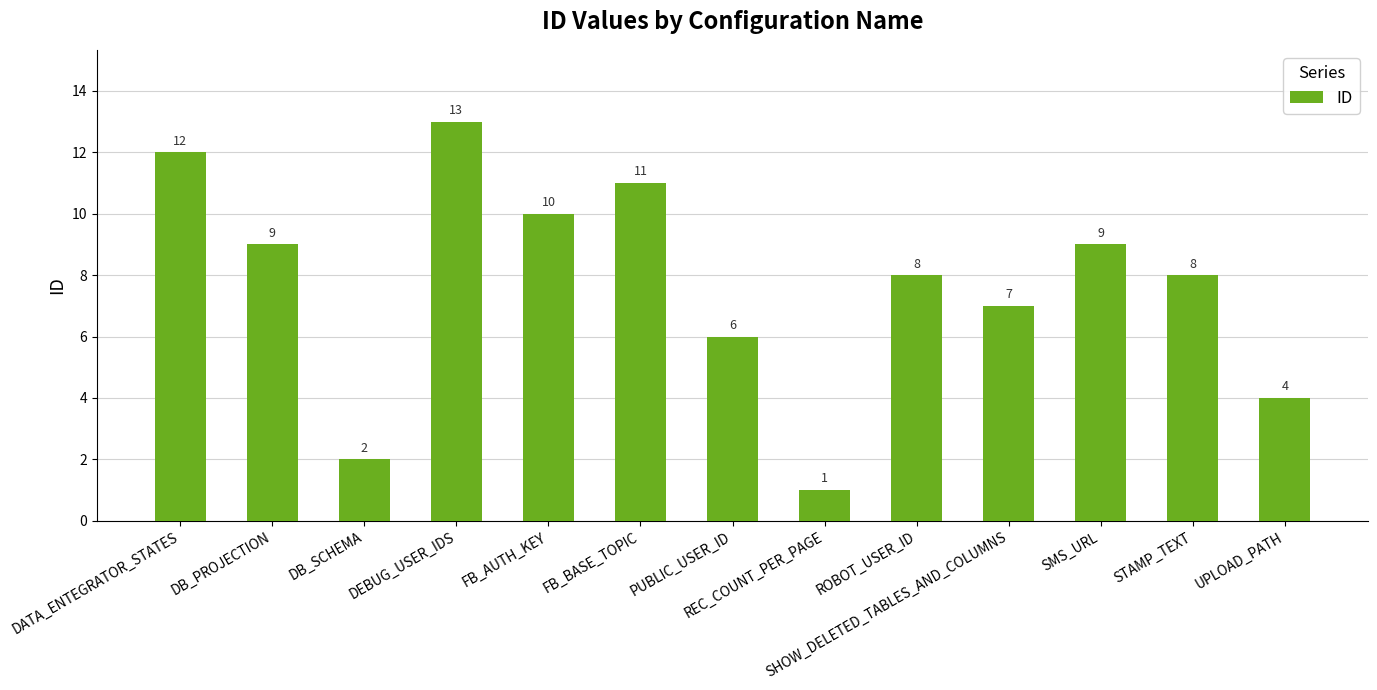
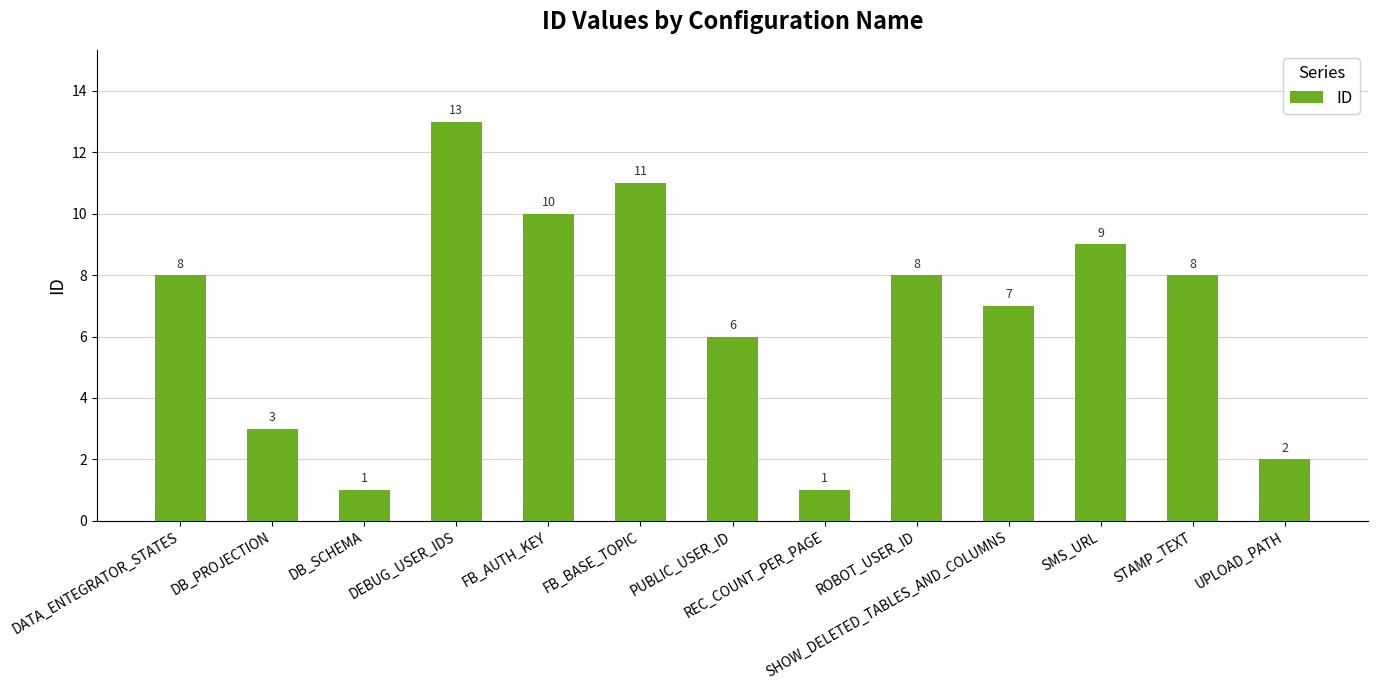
DATA_ENTEGRATOR_STATES: 12 -> 8
DB_PROJECTION: 9 -> 3
DB_SCHEMA: 2 -> 1
UPLOAD_PATH: 4 -> 2
